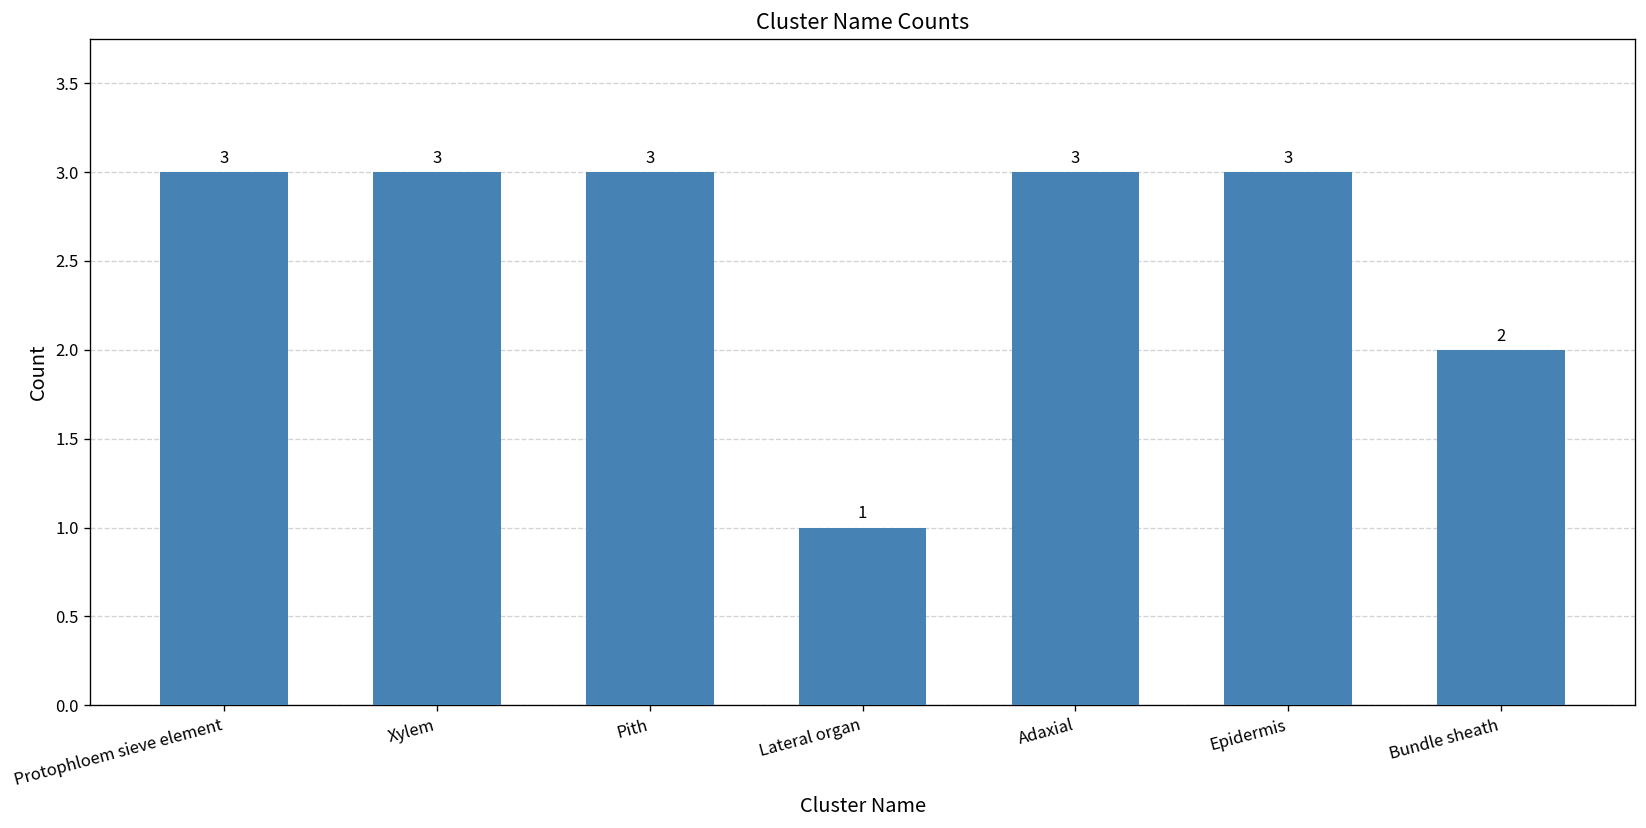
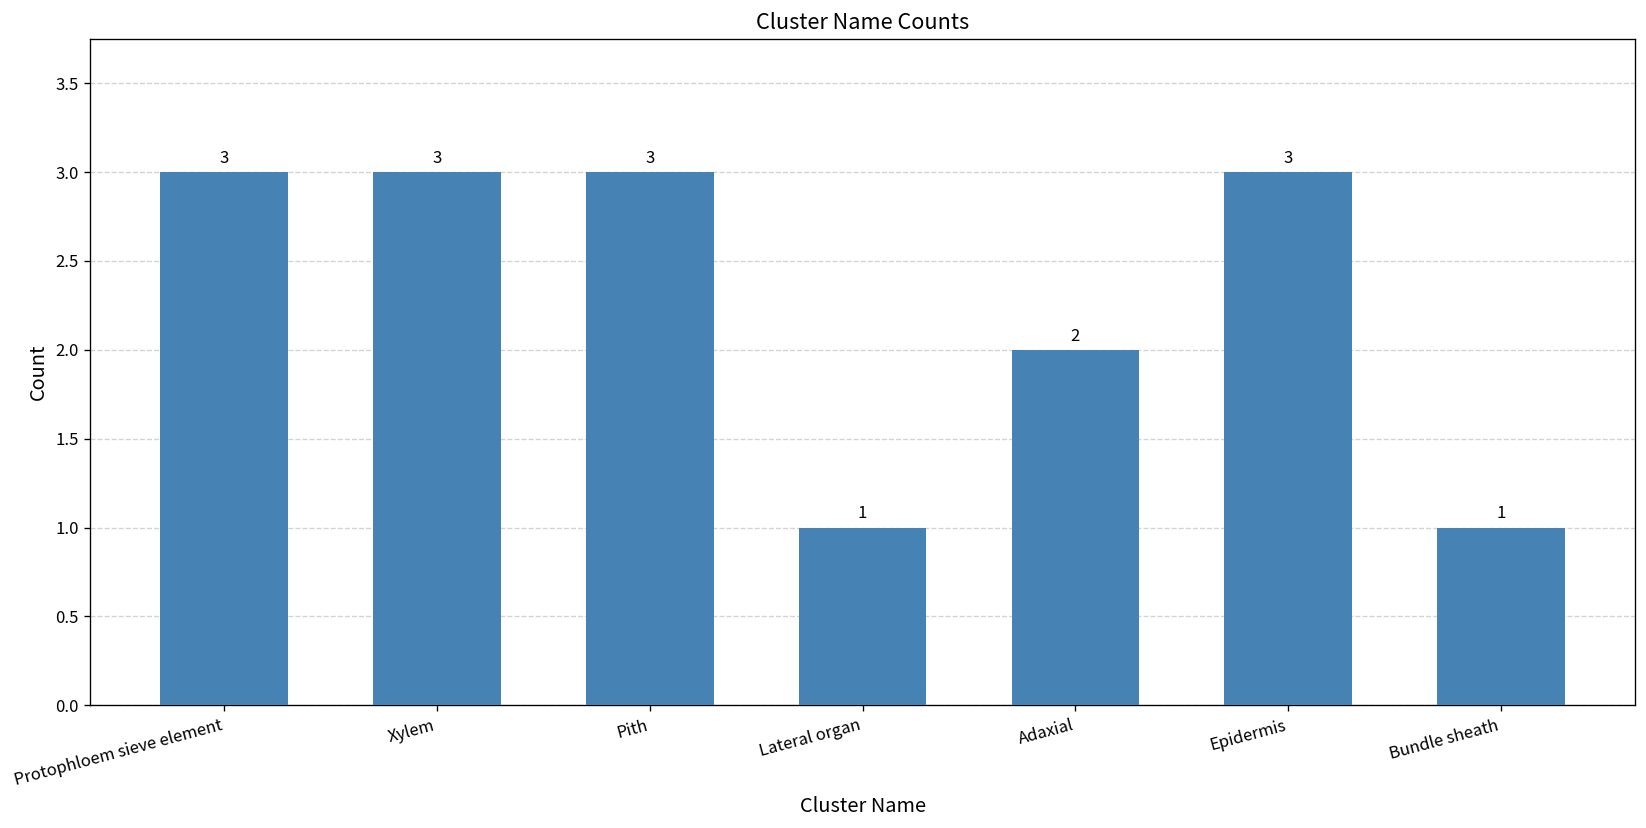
Adaxial: 3 -> 2
Bundle sheath: 2 -> 1
